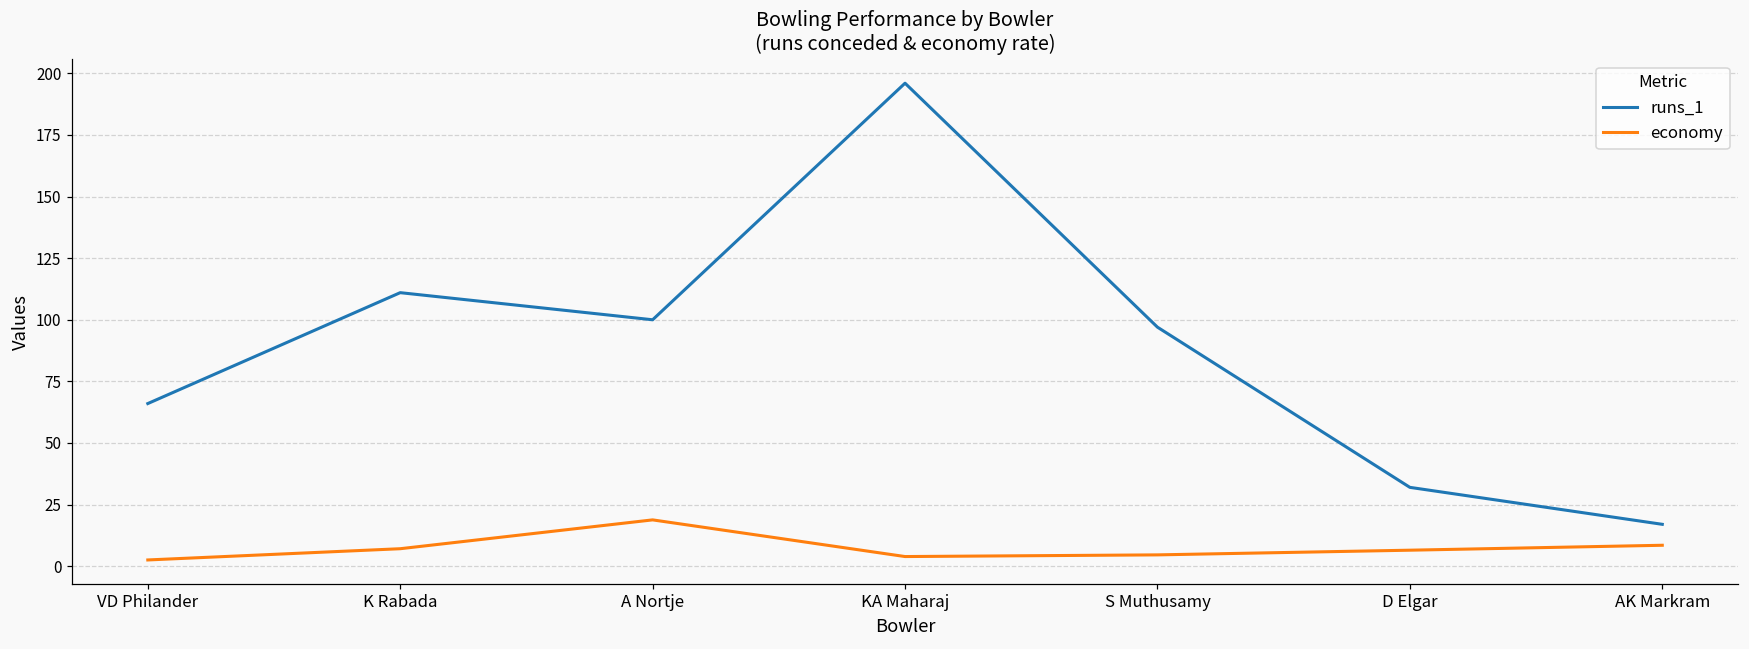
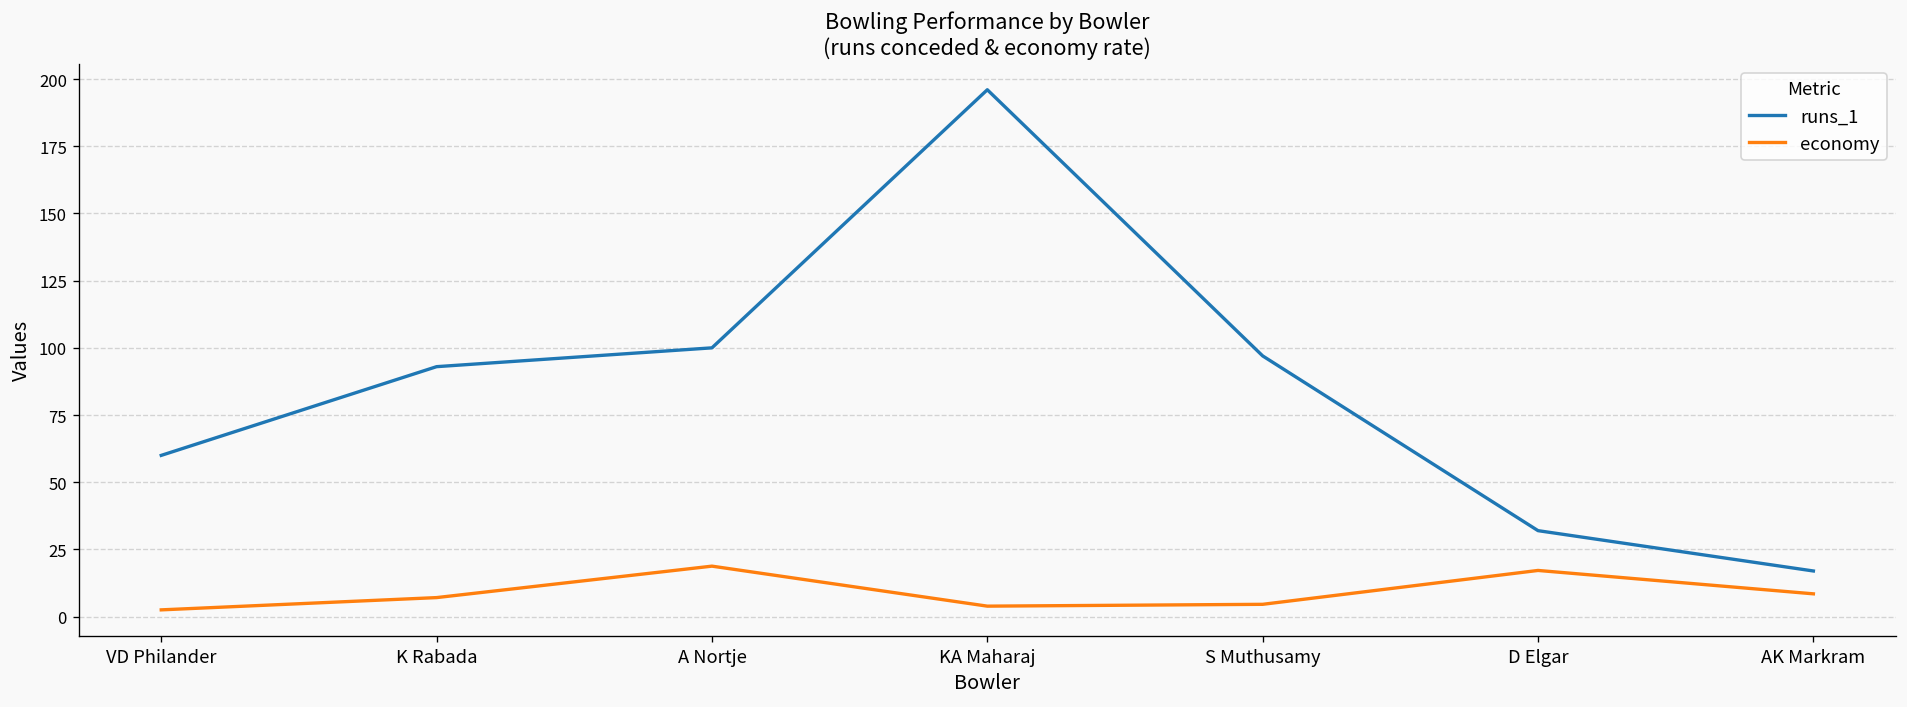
runs_1, VD Philander: 66 -> 60
runs_1, K Rabada: 111 -> 93
economy, D Elgar: 7 -> 17
